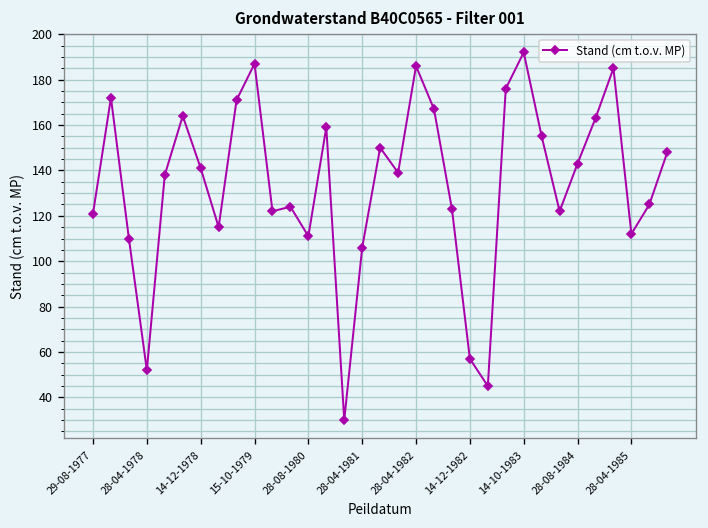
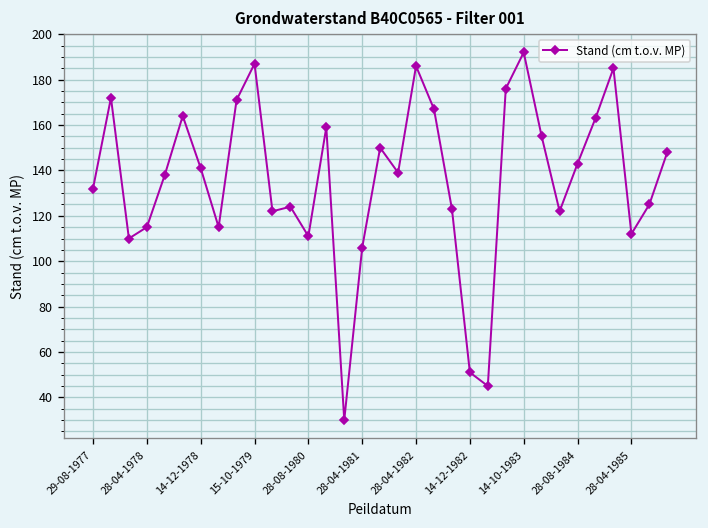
29-08-1977: 121 -> 132
28-04-1978: 52 -> 115
14-12-1982: 57 -> 51
